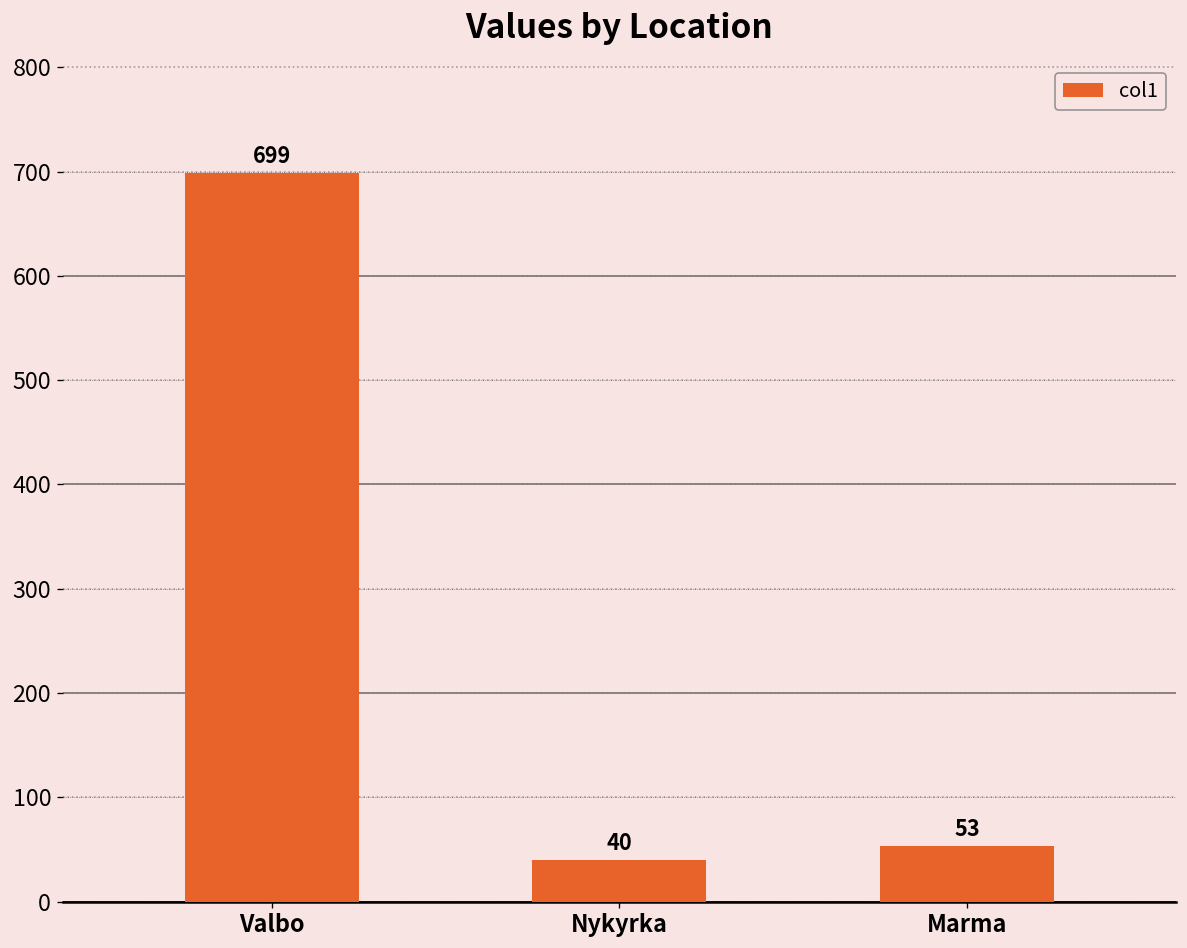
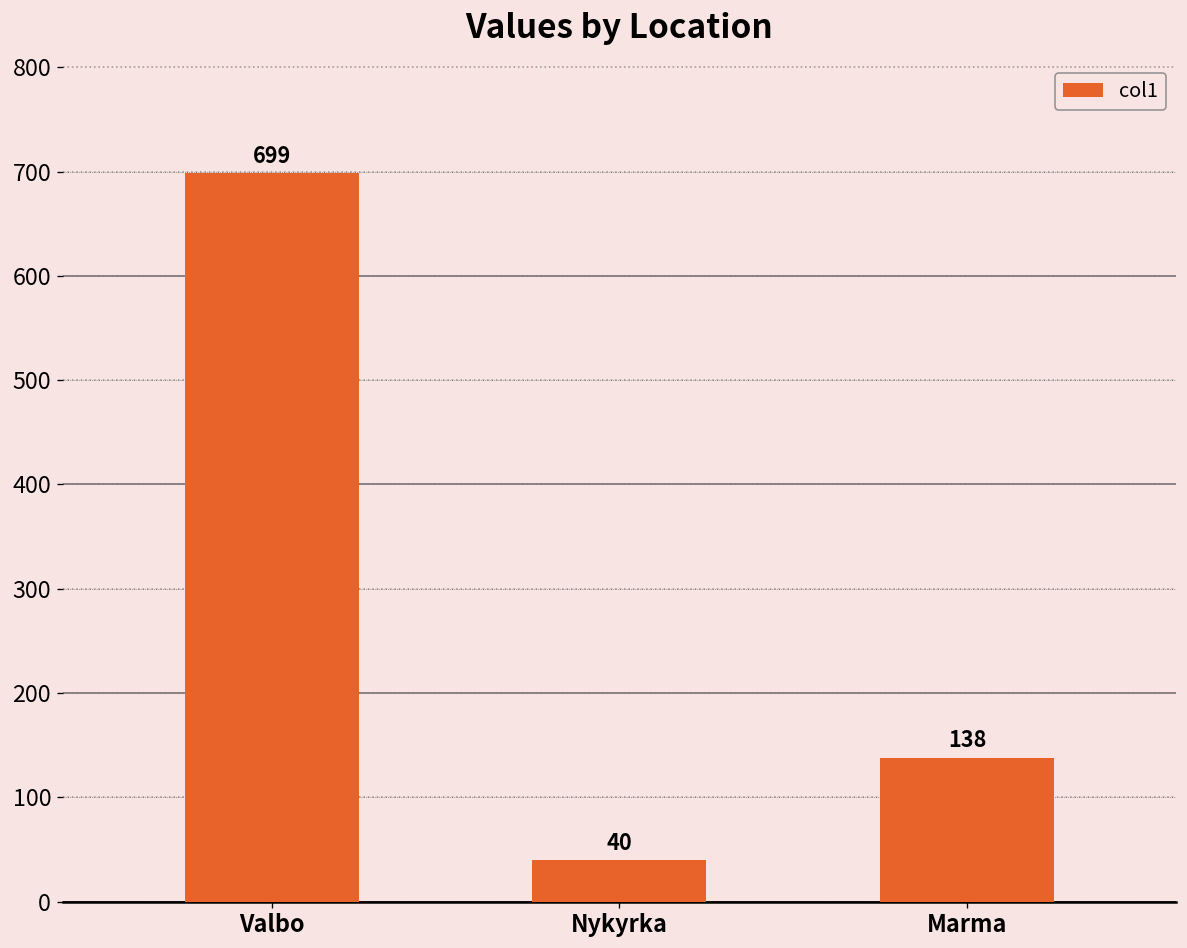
Marma: 53 -> 138
